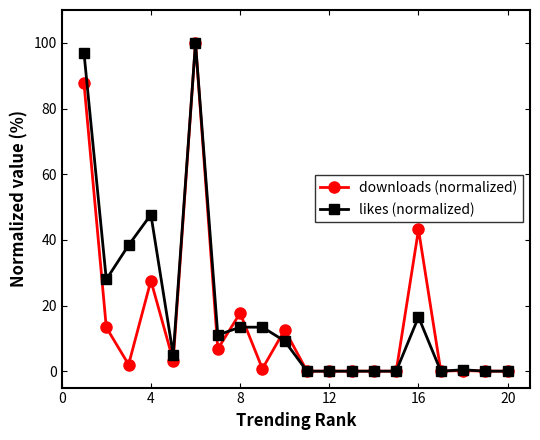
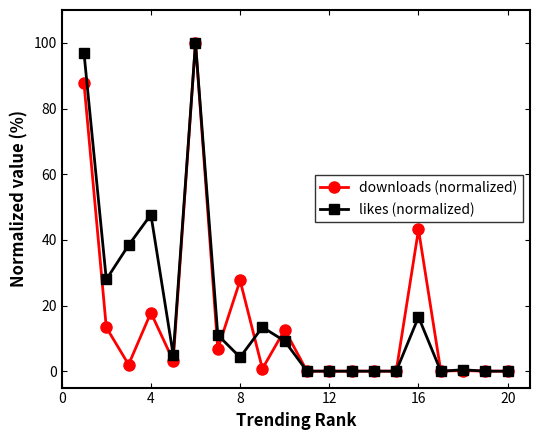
downloads (normalized), 4: 28 -> 18
downloads (normalized), 8: 18 -> 28
likes (normalized), 8: 13 -> 4
